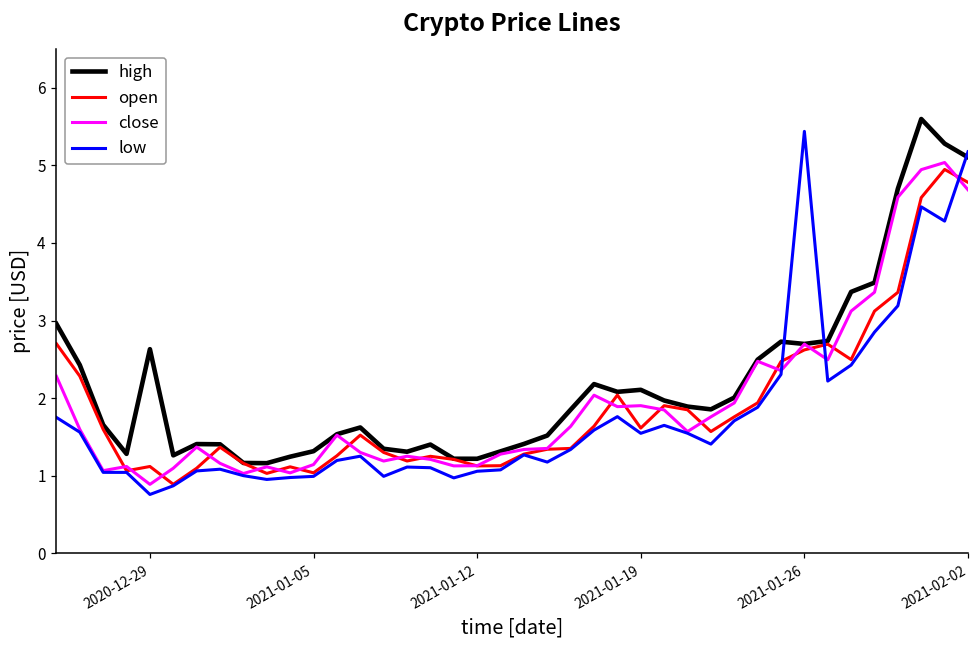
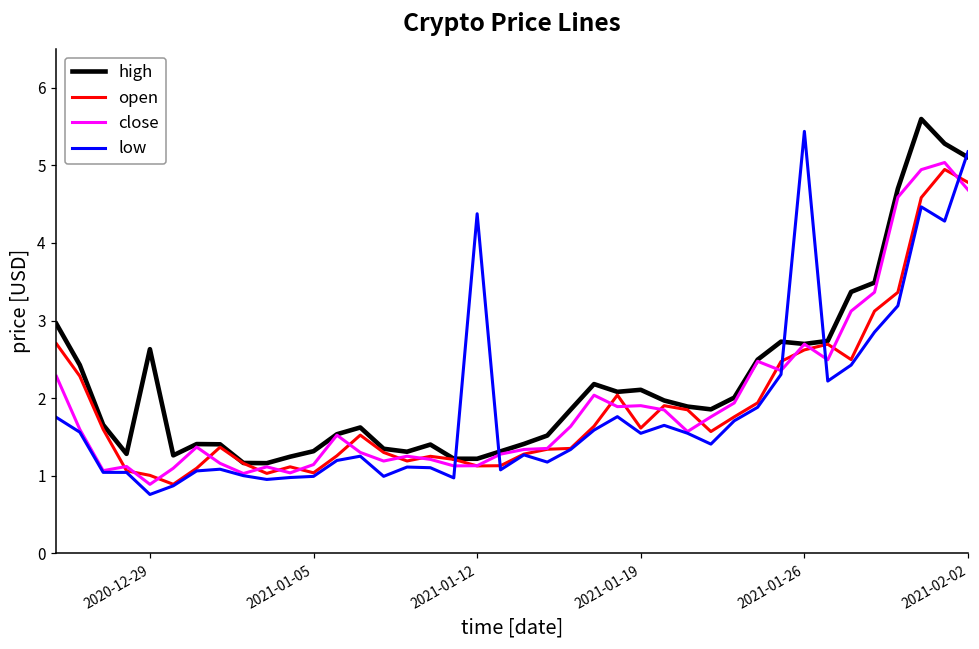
open, 2020-12-29: 1.1 -> 1.0
low, 2021-01-12: 1.1 -> 4.4
